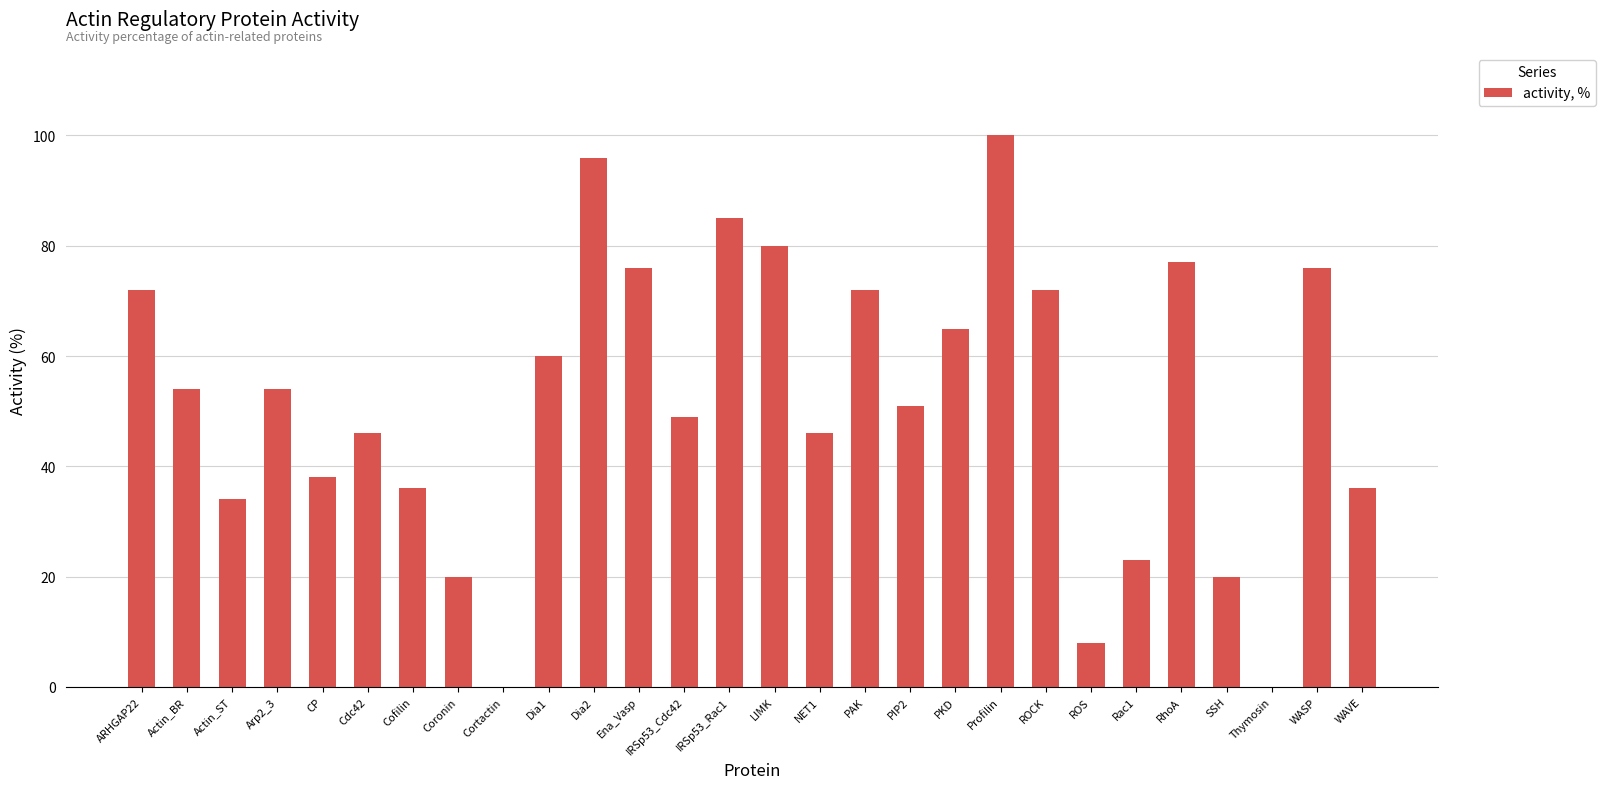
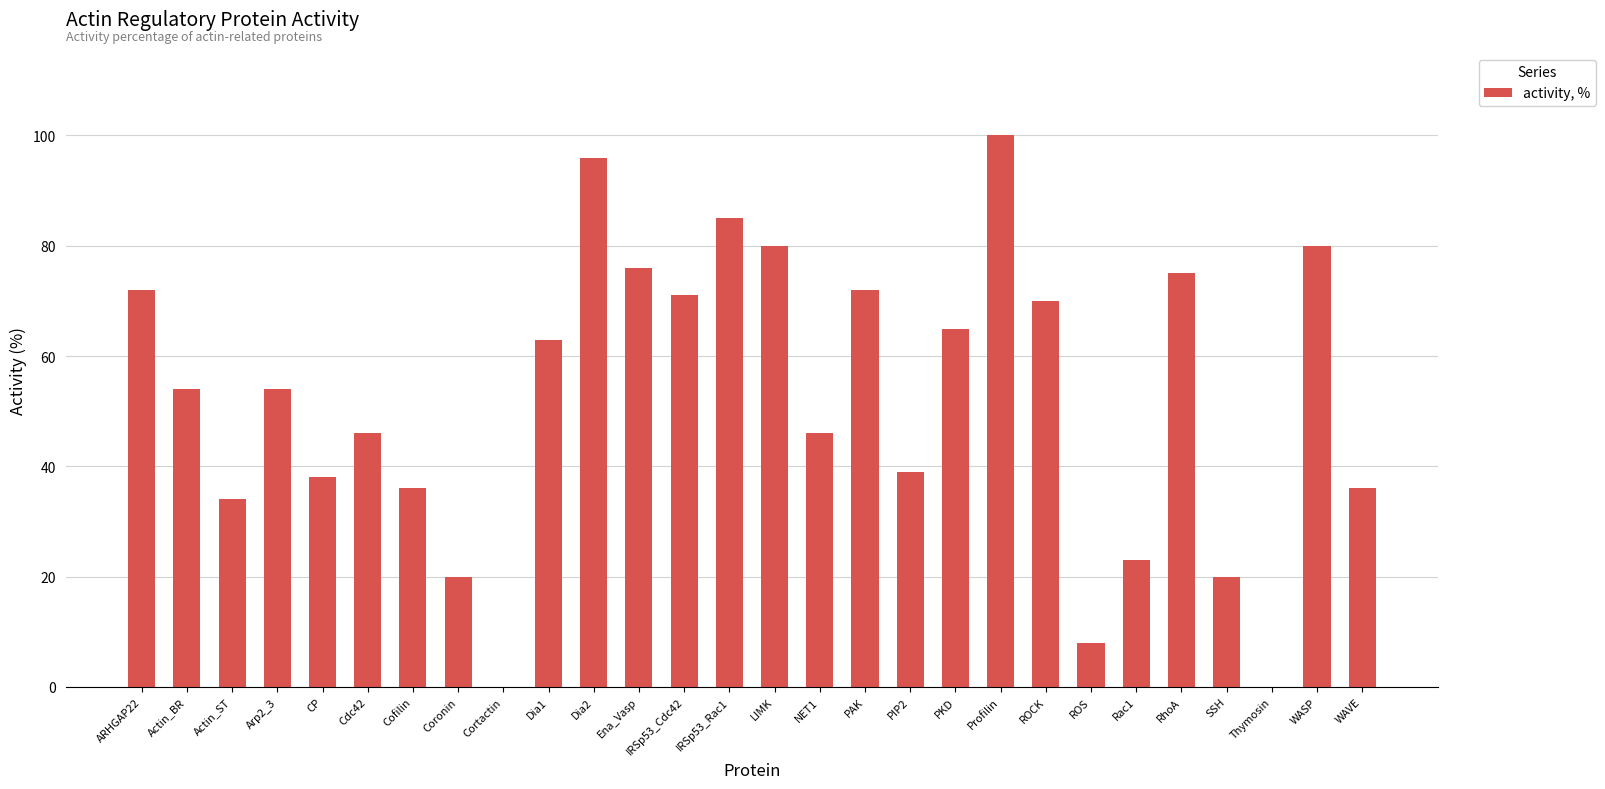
Dia1: 60 -> 63
IRSp53_Cdc42: 49 -> 71
PIP2: 51 -> 39
ROCK: 72 -> 70
RhoA: 77 -> 75
WASP: 76 -> 80
